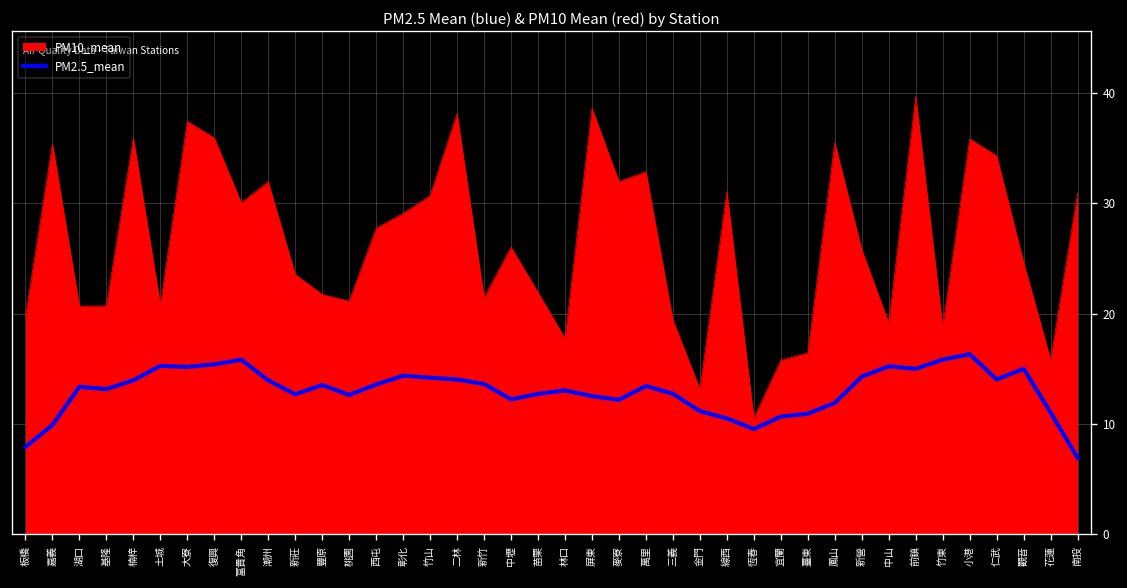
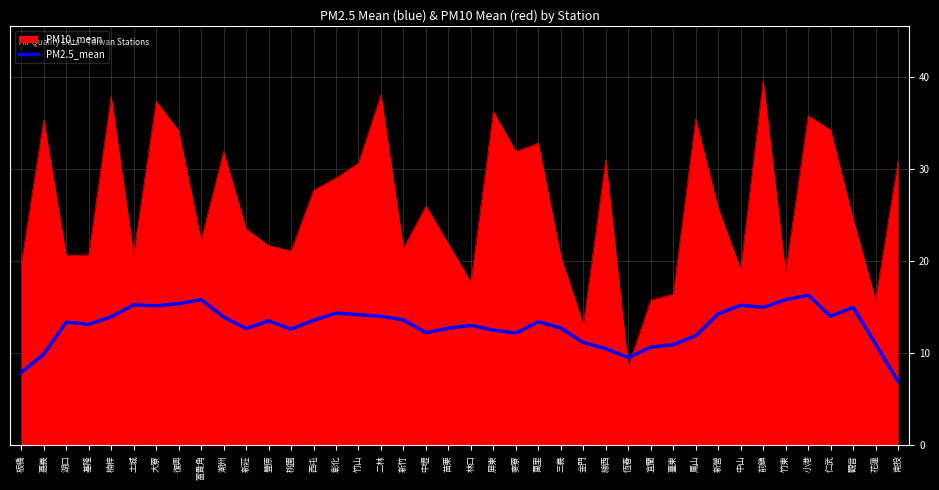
PM10_mean, 楠梓: 36 -> 38
PM10_mean, 復興: 36 -> 34
PM10_mean, 富貴角: 30 -> 22
PM10_mean, 屏東: 39 -> 36
PM10_mean, 三義: 19 -> 21
PM10_mean, 恆春: 11 -> 9
